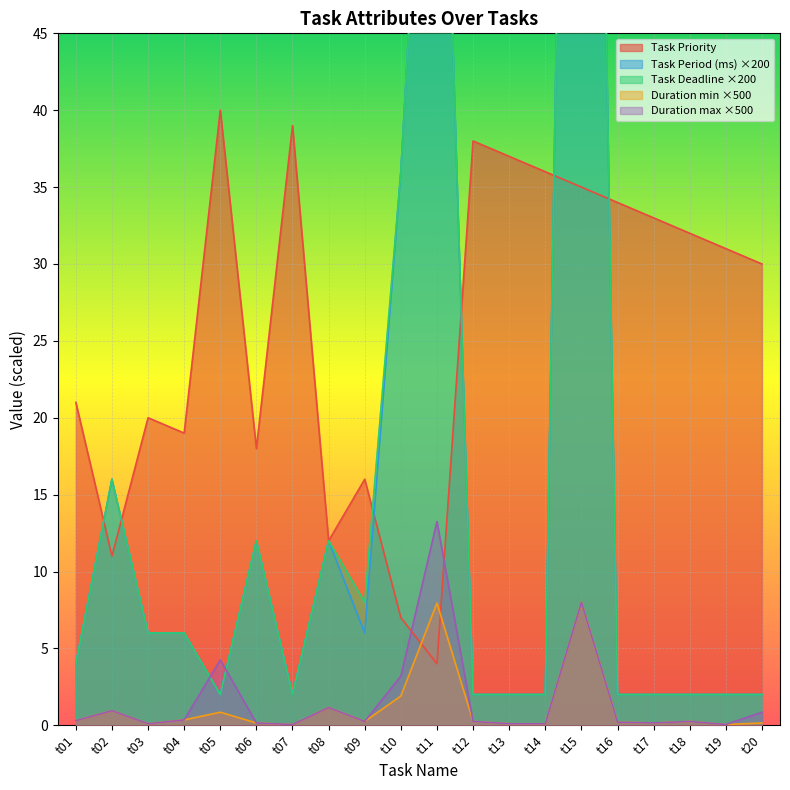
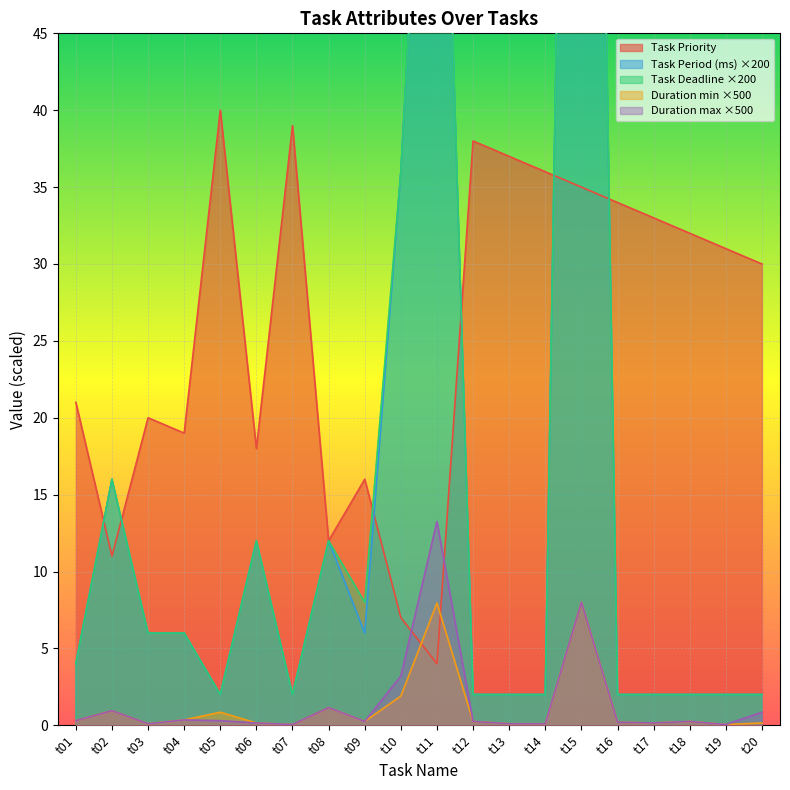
Duration max ×500, t05: 4.3 -> 0.3
